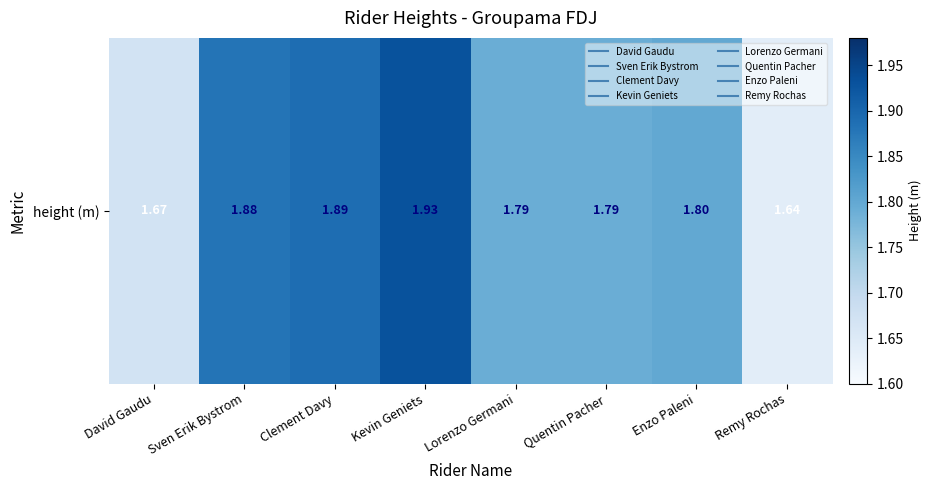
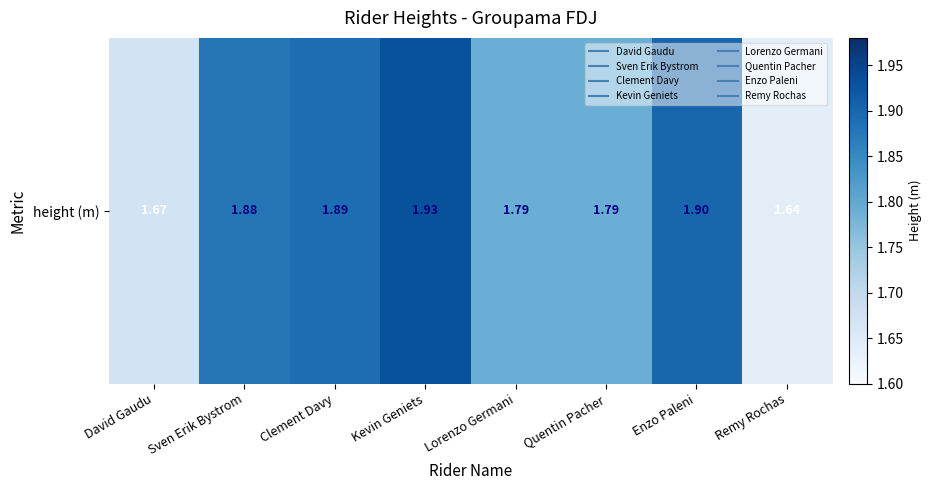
height (m), Enzo Paleni: 1.80 -> 1.90
